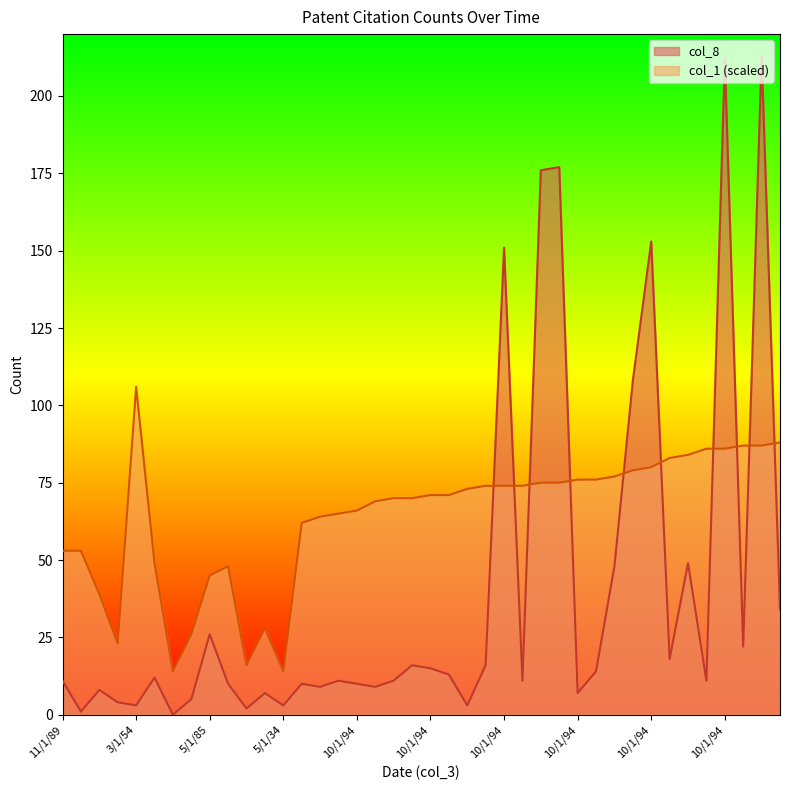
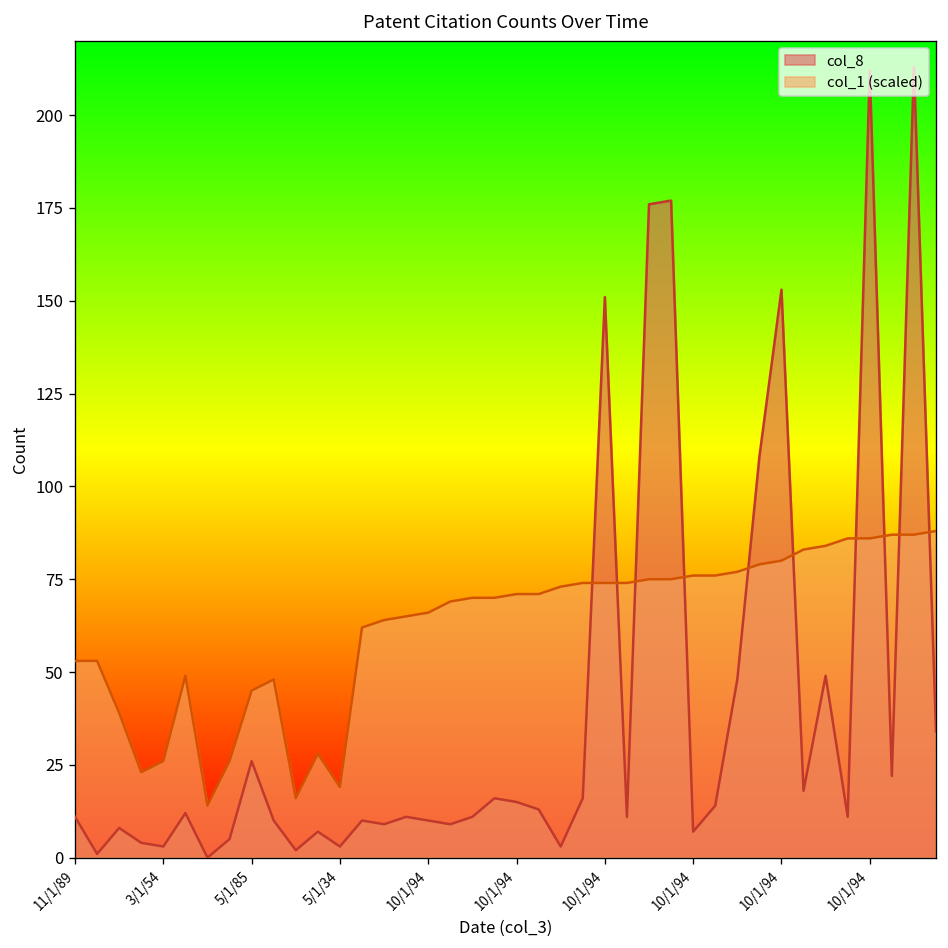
col_1 (scaled), 3/1/54: 106 -> 26
col_1 (scaled), 5/1/34: 14 -> 19
